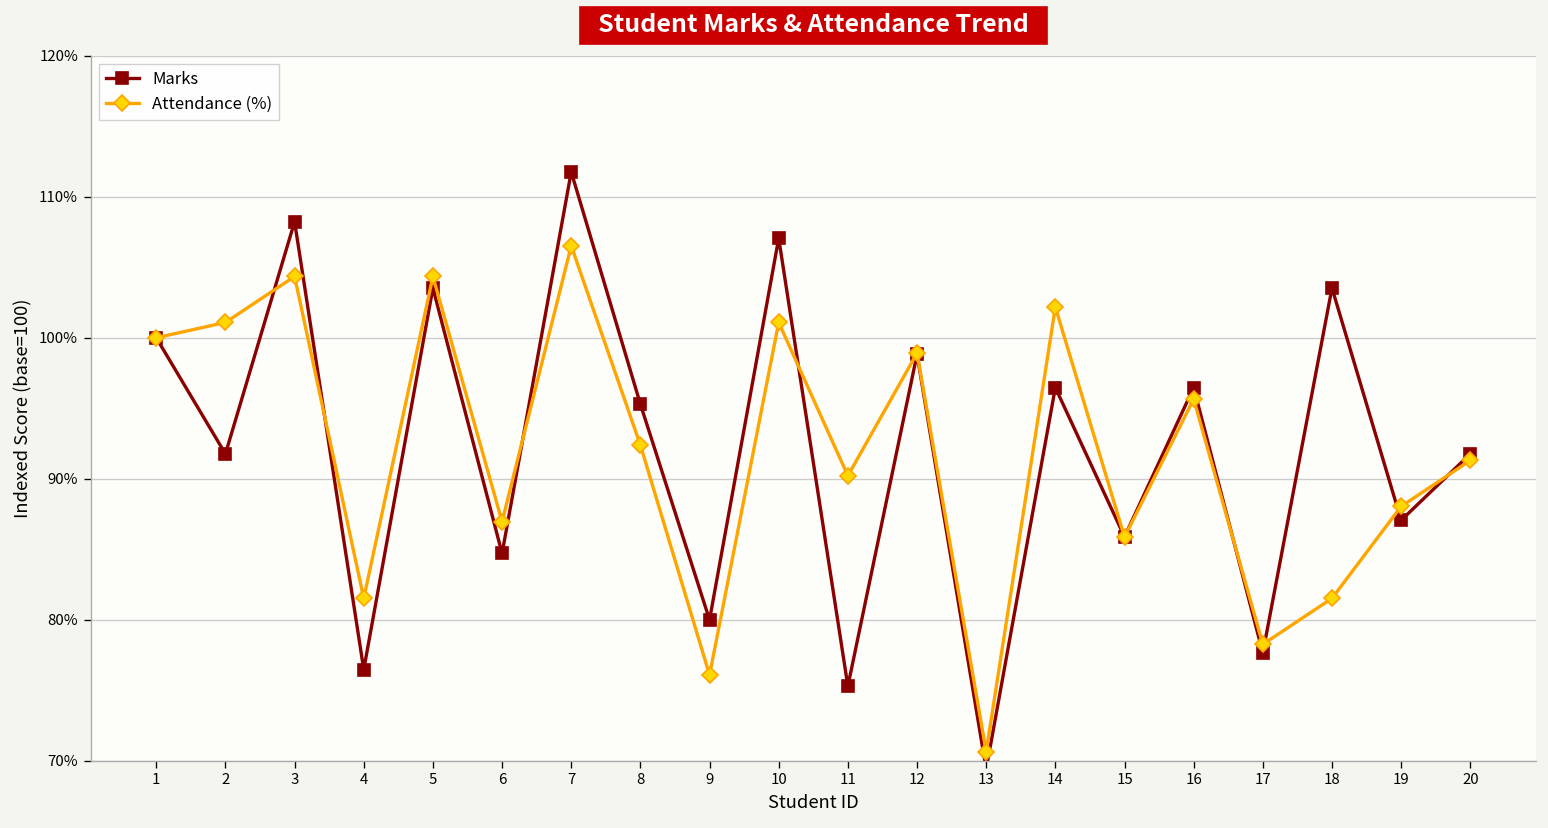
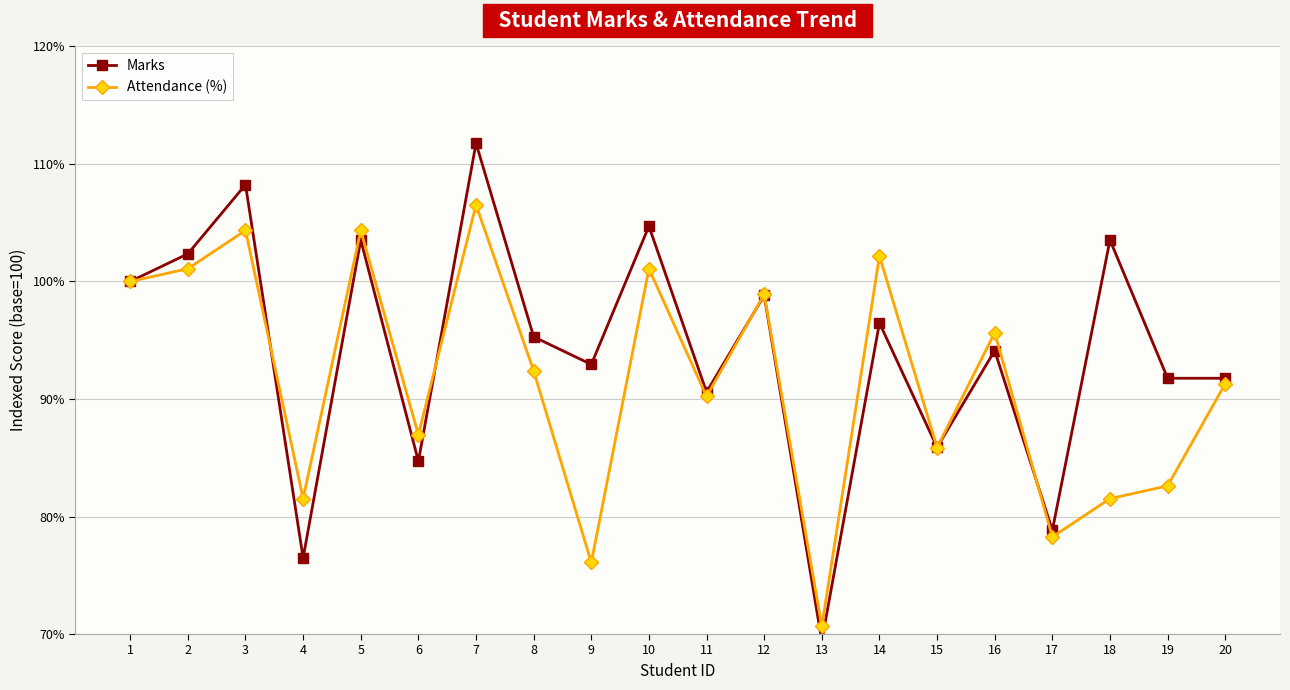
Marks, 2: 91.8% -> 102.4%
Marks, 9: 80.0% -> 92.9%
Marks, 10: 107.1% -> 104.7%
Marks, 11: 75.3% -> 90.6%
Marks, 16: 96.5% -> 94.1%
Marks, 17: 77.6% -> 78.8%
Marks, 19: 87.1% -> 91.8%
Attendance (%), 19: 88.0% -> 82.6%
